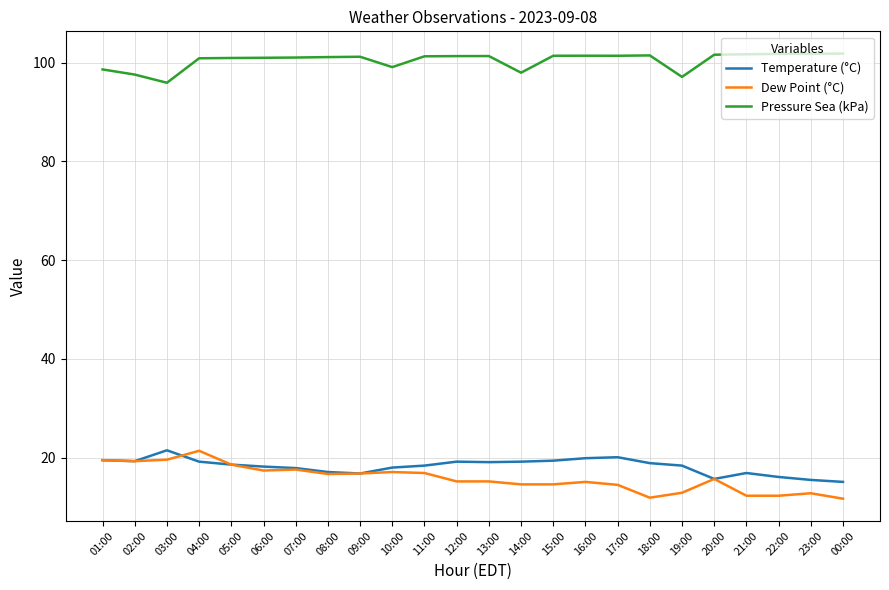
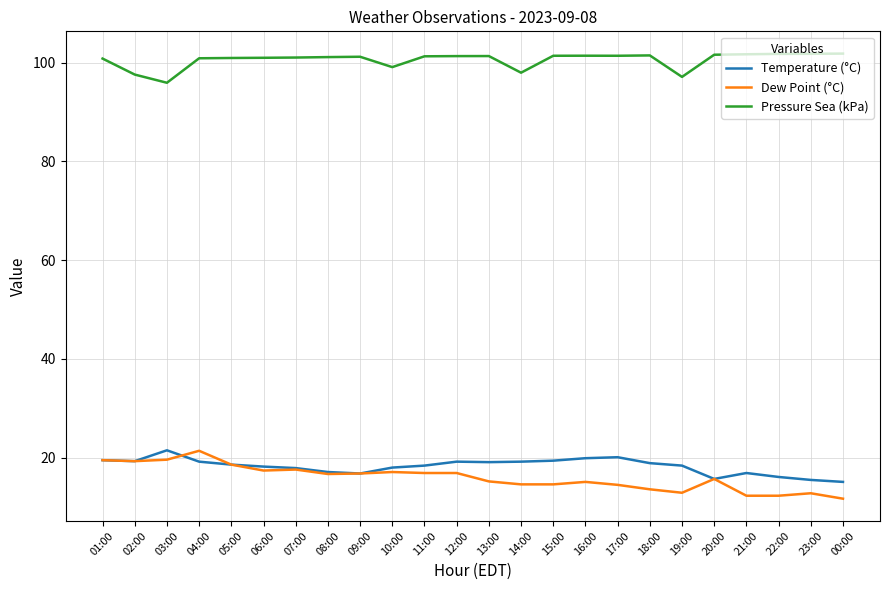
Pressure Sea (kPa), 01:00: 99 -> 101
Dew Point (°C), 12:00: 15 -> 17
Dew Point (°C), 18:00: 12 -> 14
